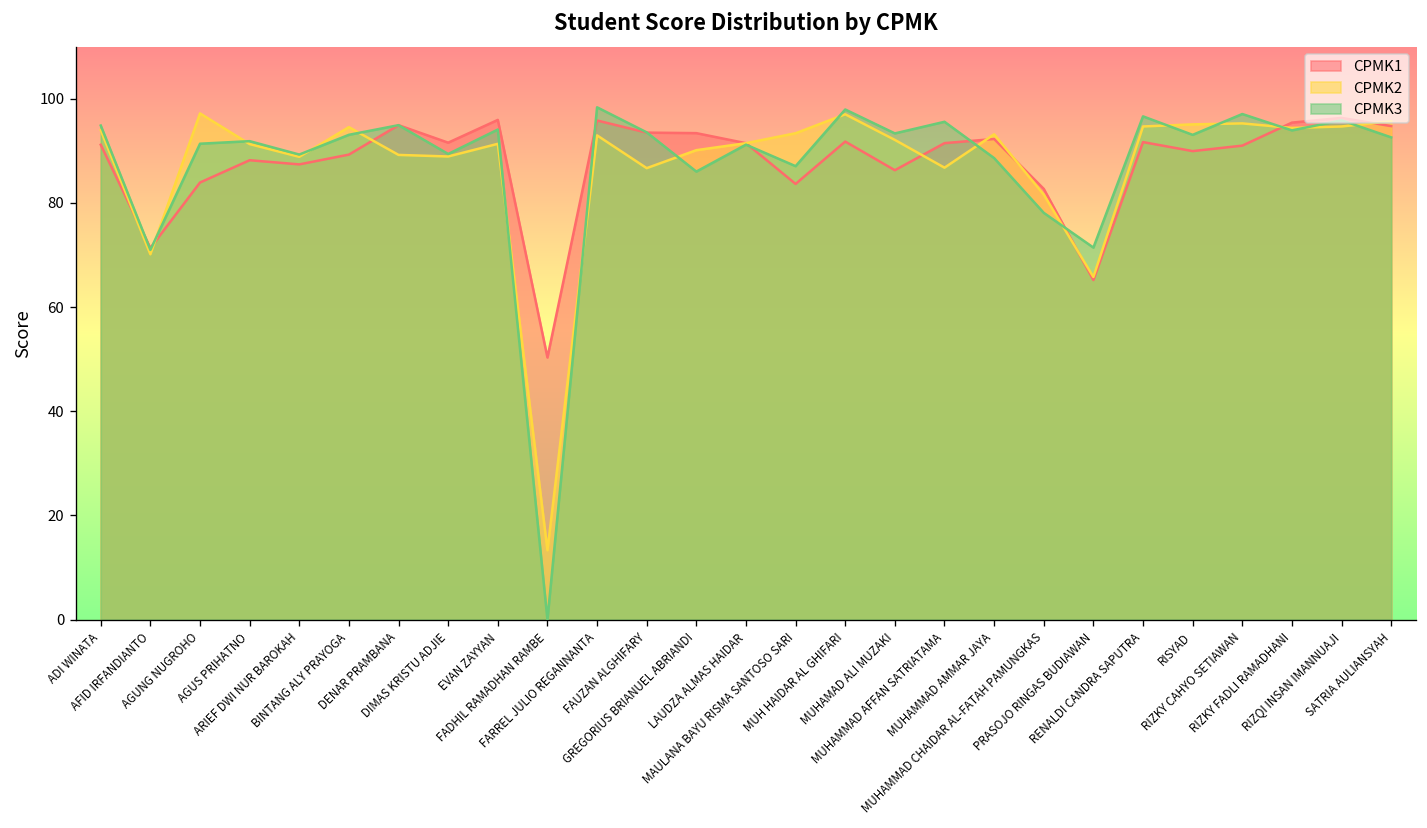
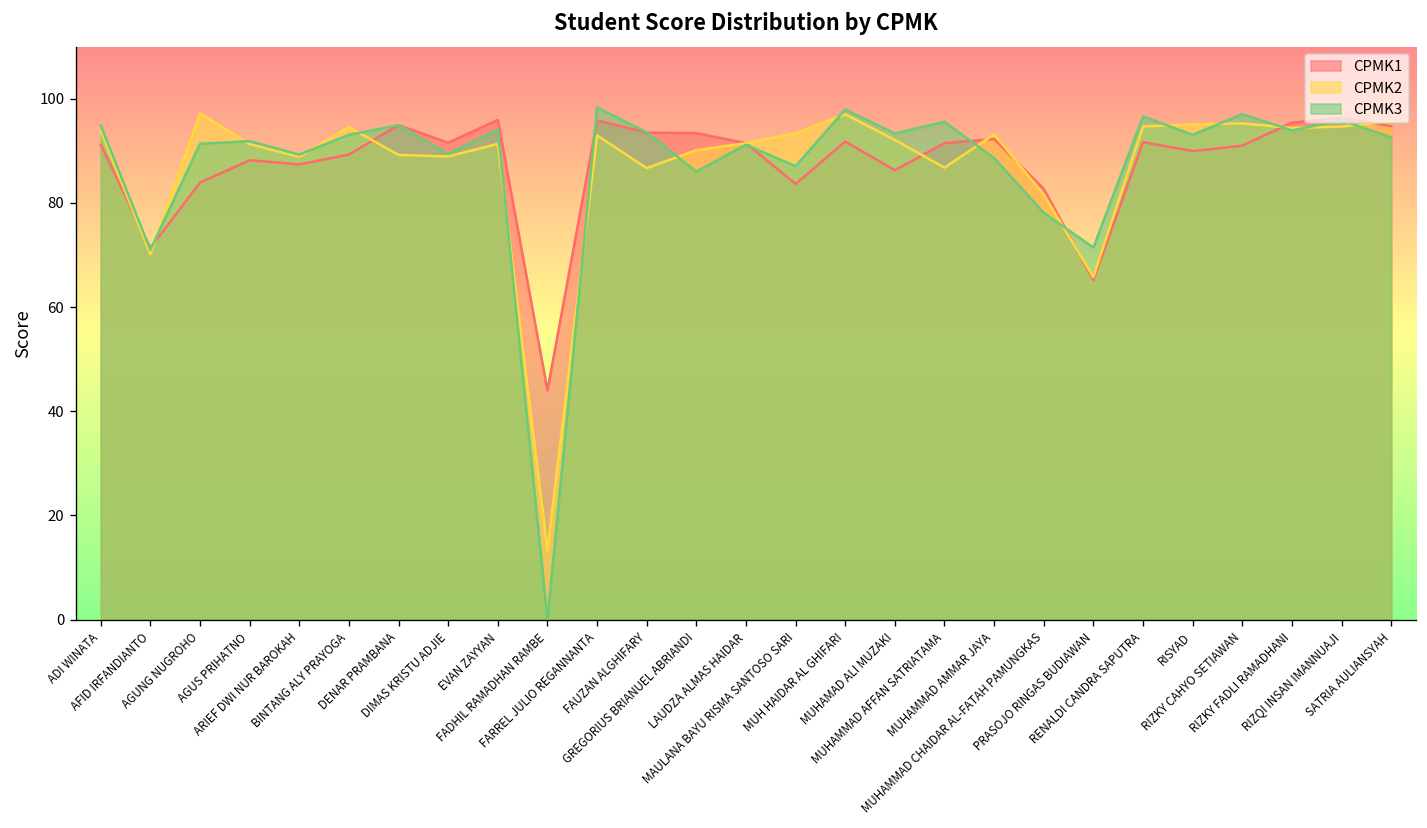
CPMK1, FADHIL RAMADHAN RAMBE: 50 -> 44
